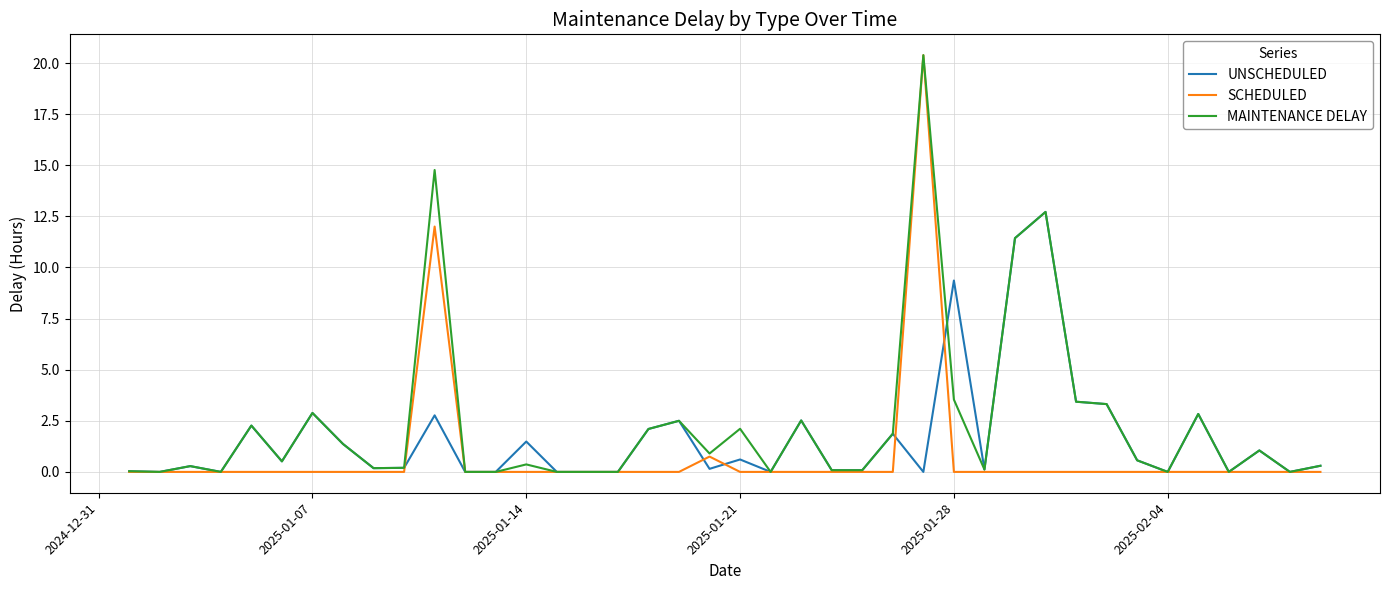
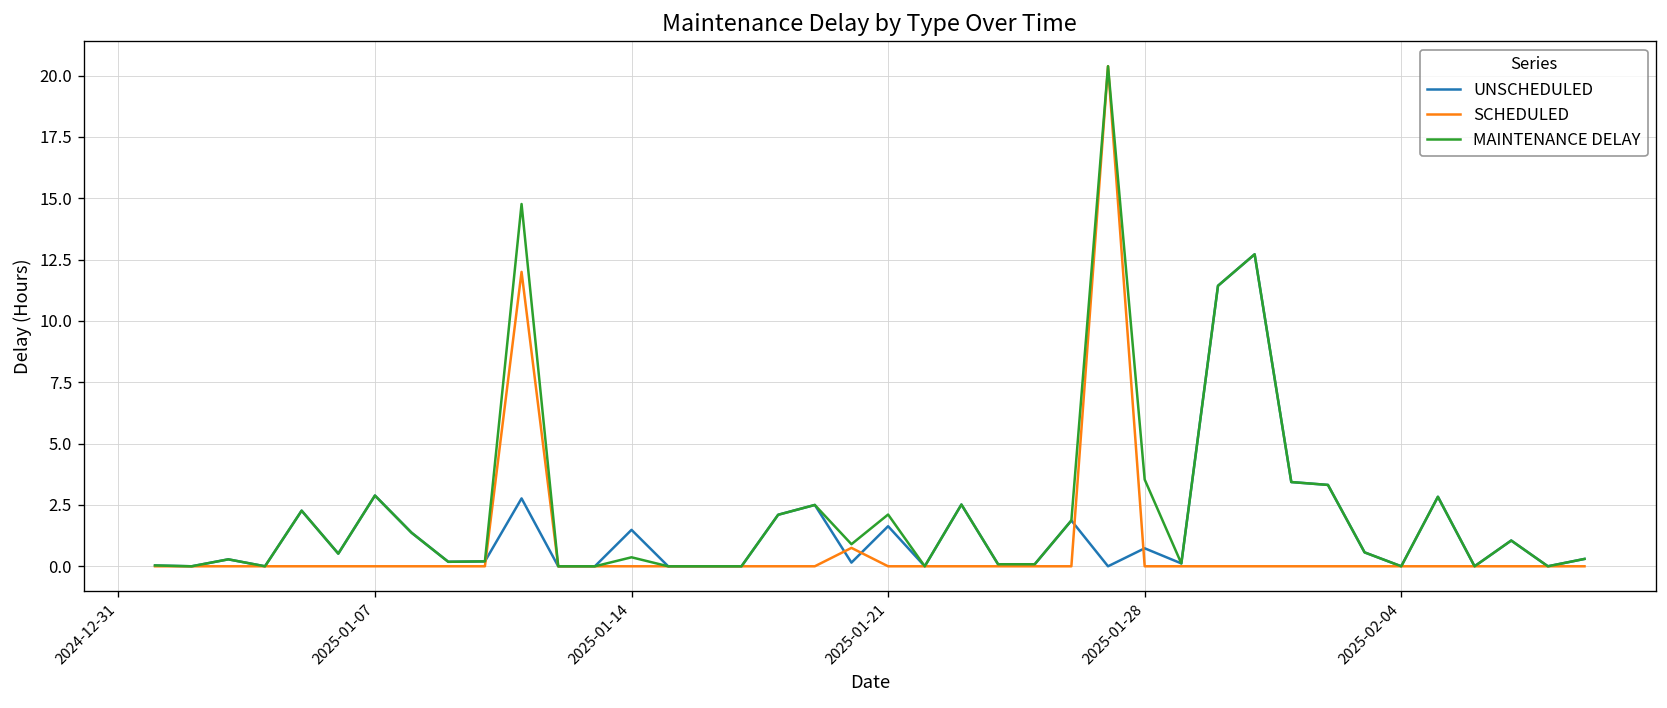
UNSCHEDULED, 2025-01-21: 0.6 -> 1.6
UNSCHEDULED, 2025-01-28: 9.4 -> 0.7
